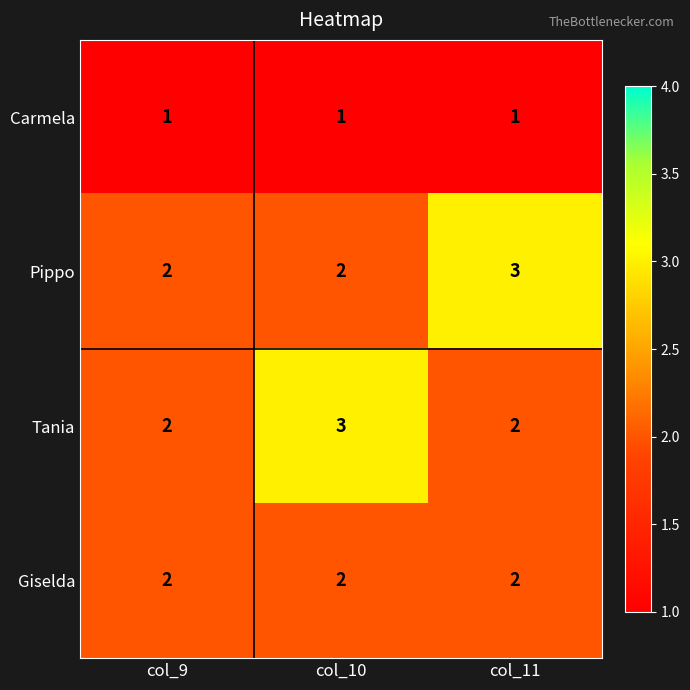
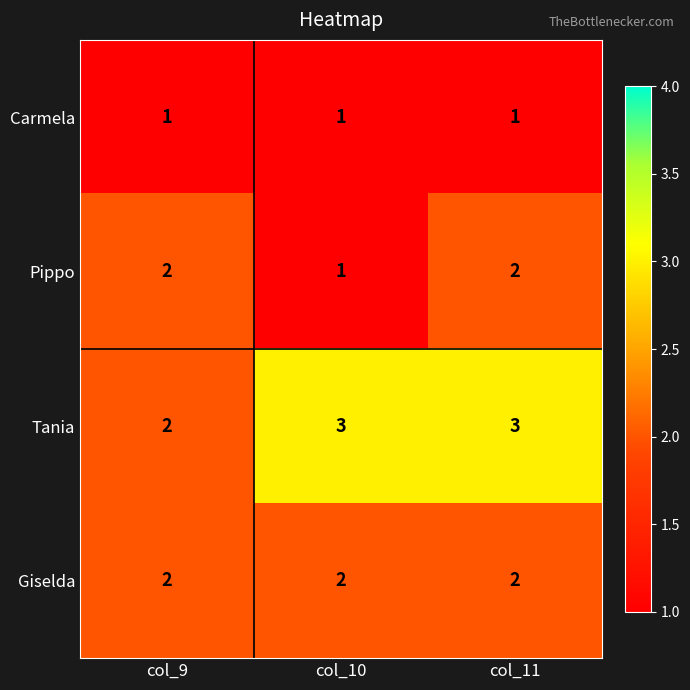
Pippo, col_10: 2 -> 1
Pippo, col_11: 3 -> 2
Tania, col_11: 2 -> 3
